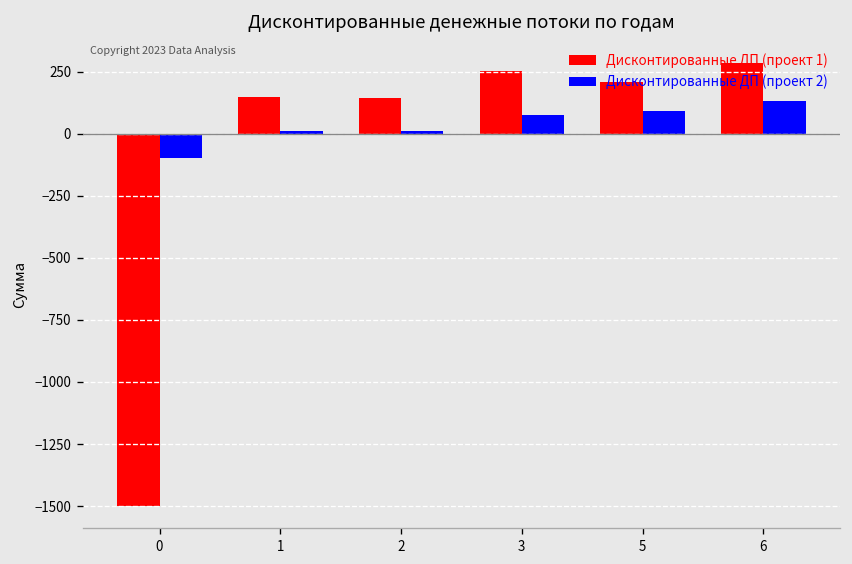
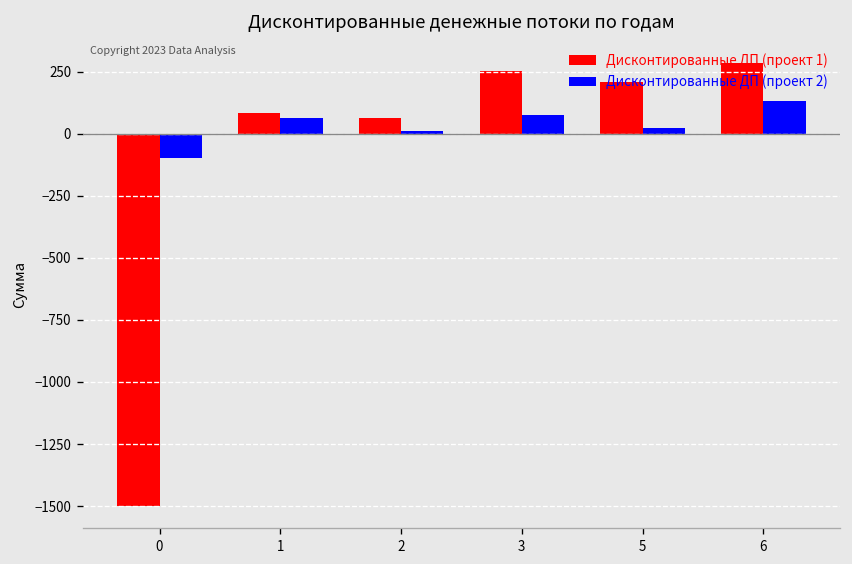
Дисконтированные ДП (проект 1), 1: 150 -> 80
Дисконтированные ДП (проект 2), 1: 10 -> 60
Дисконтированные ДП (проект 1), 2: 140 -> 60
Дисконтированные ДП (проект 2), 5: 90 -> 20
